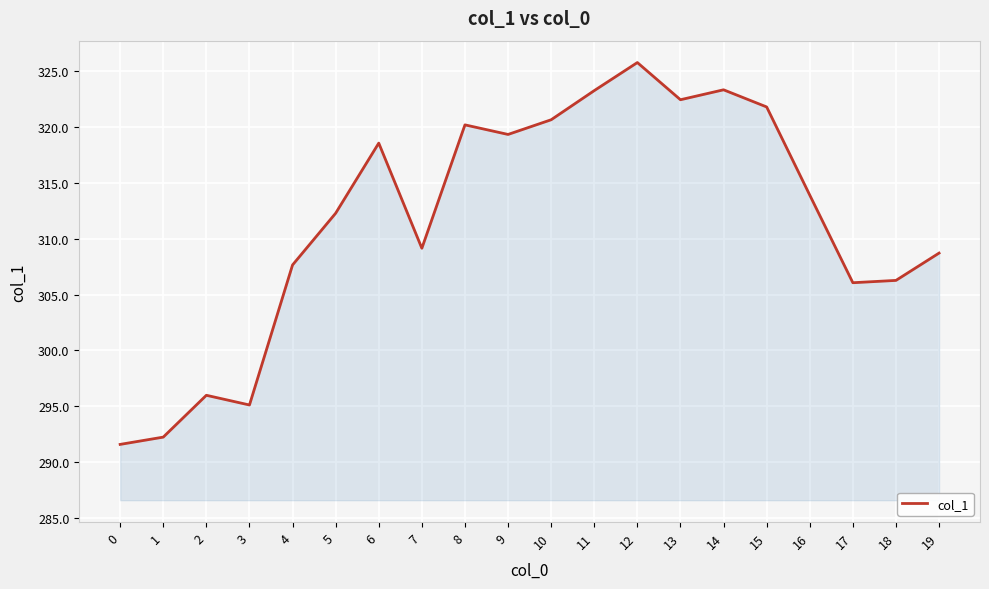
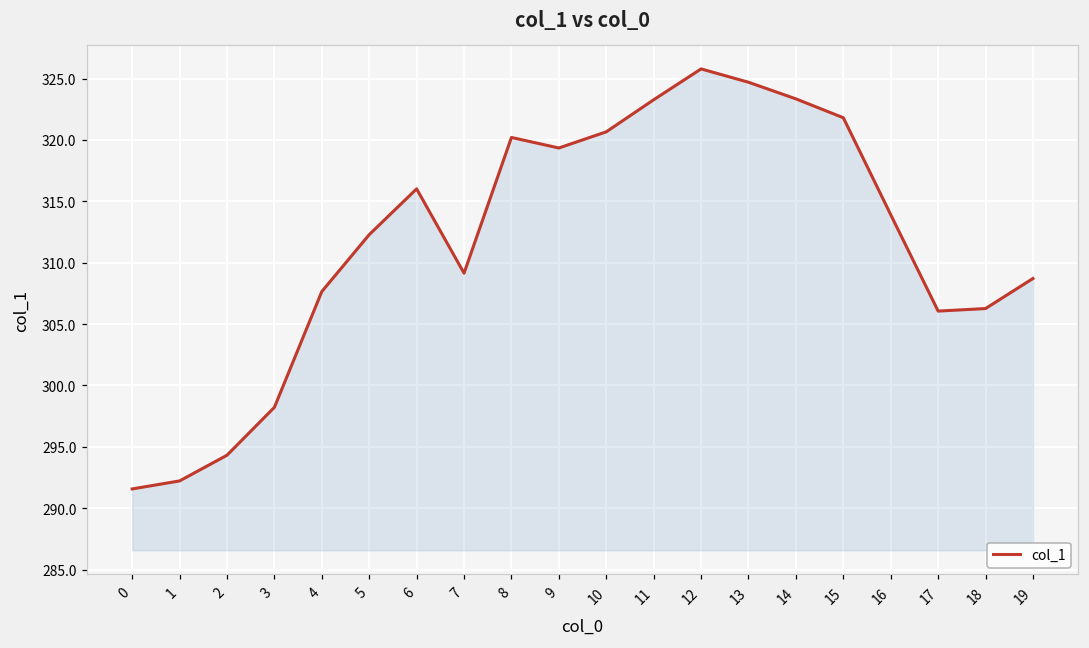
2: 296.0 -> 294.3
3: 295.1 -> 298.2
6: 318.6 -> 316.0
13: 322.5 -> 324.7
